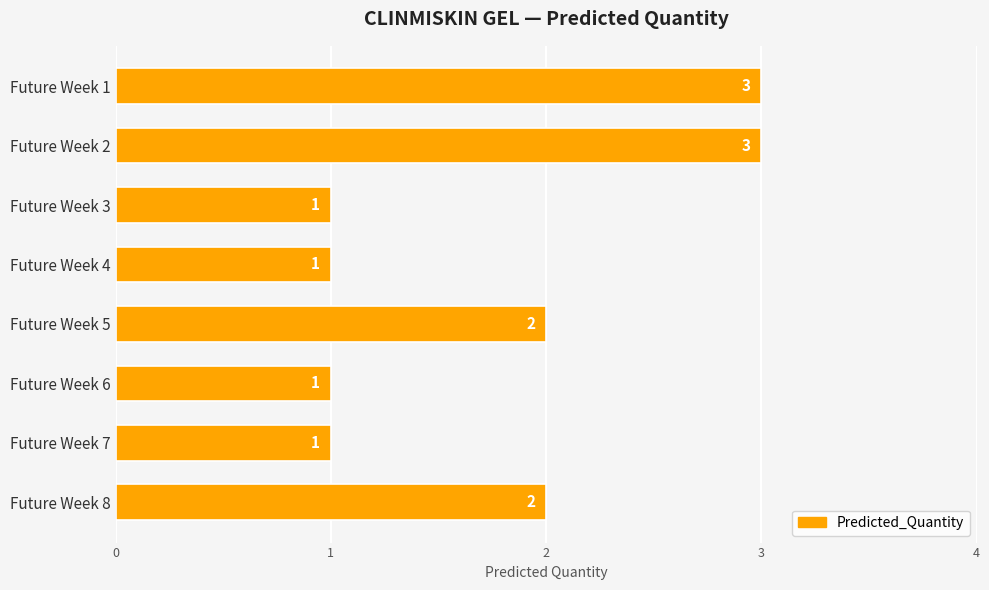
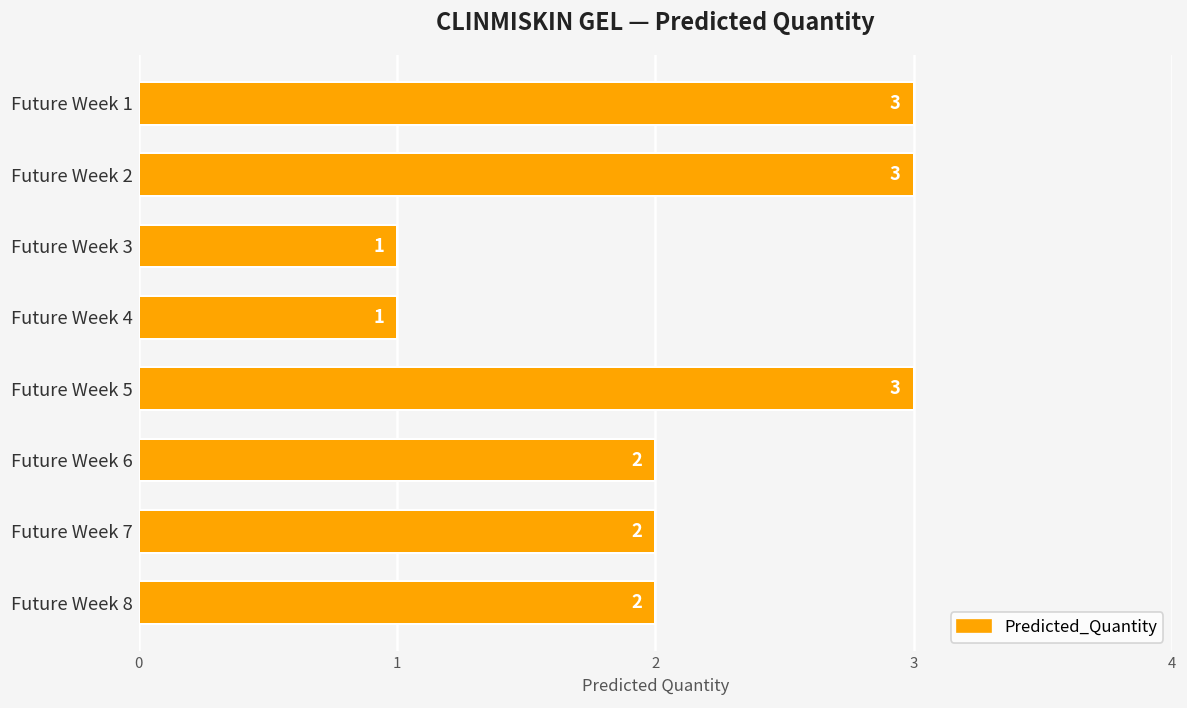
Future Week 5: 2 -> 3
Future Week 6: 1 -> 2
Future Week 7: 1 -> 2
